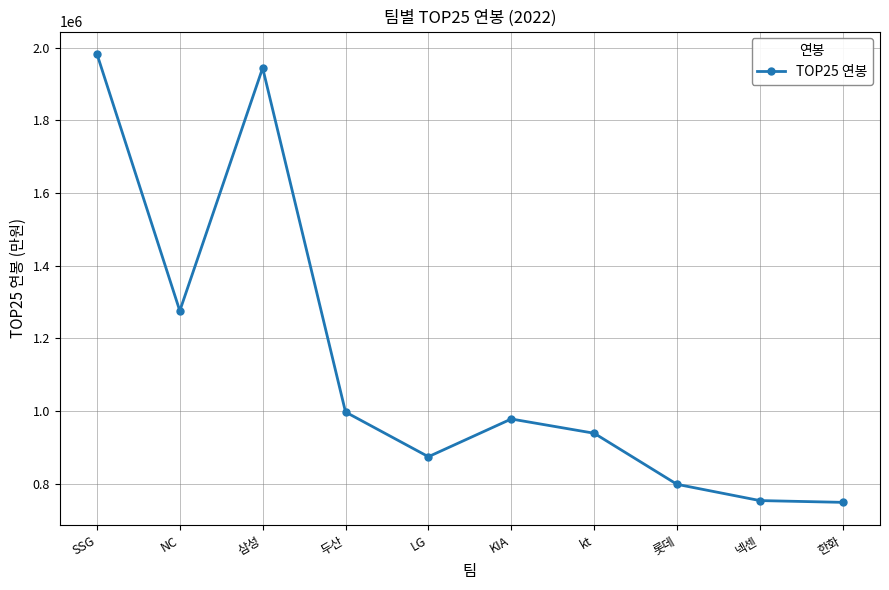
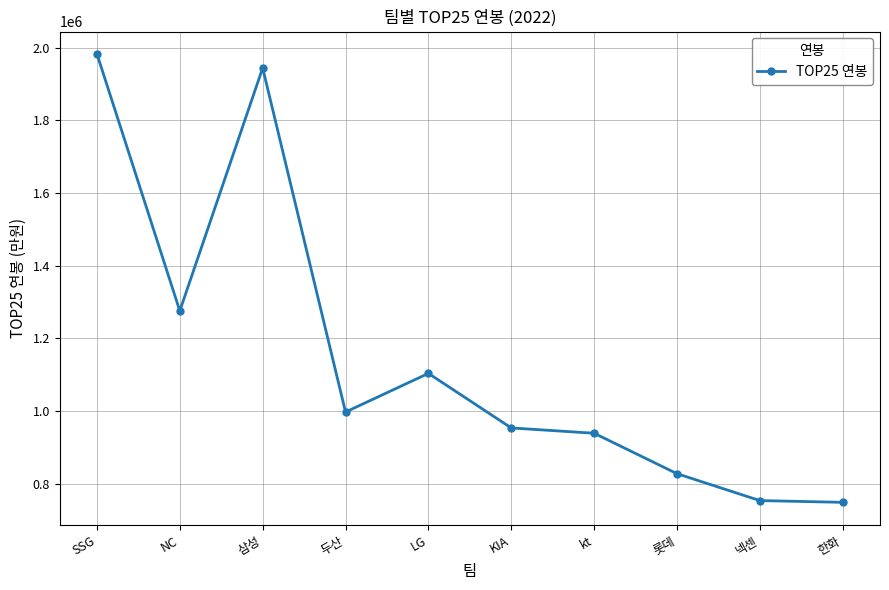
LG: 870000 -> 1100000
KIA: 980000 -> 950000
롯데: 800000 -> 830000
